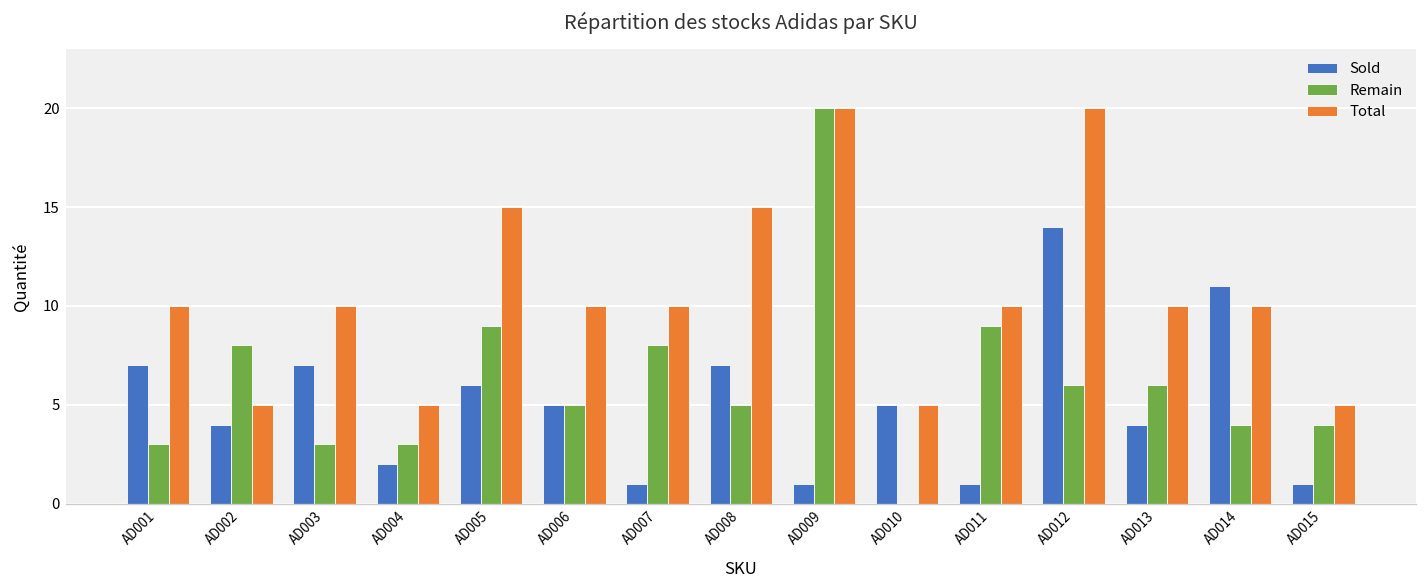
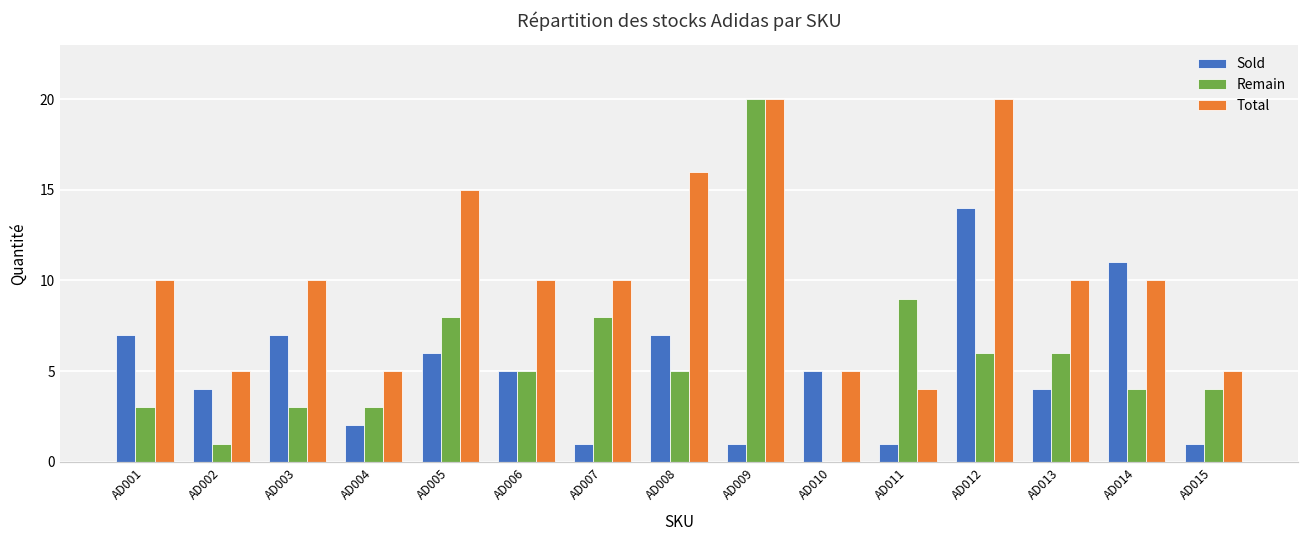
Remain, AD002: 8 -> 1
Remain, AD005: 9 -> 8
Total, AD008: 15 -> 16
Total, AD011: 10 -> 4
